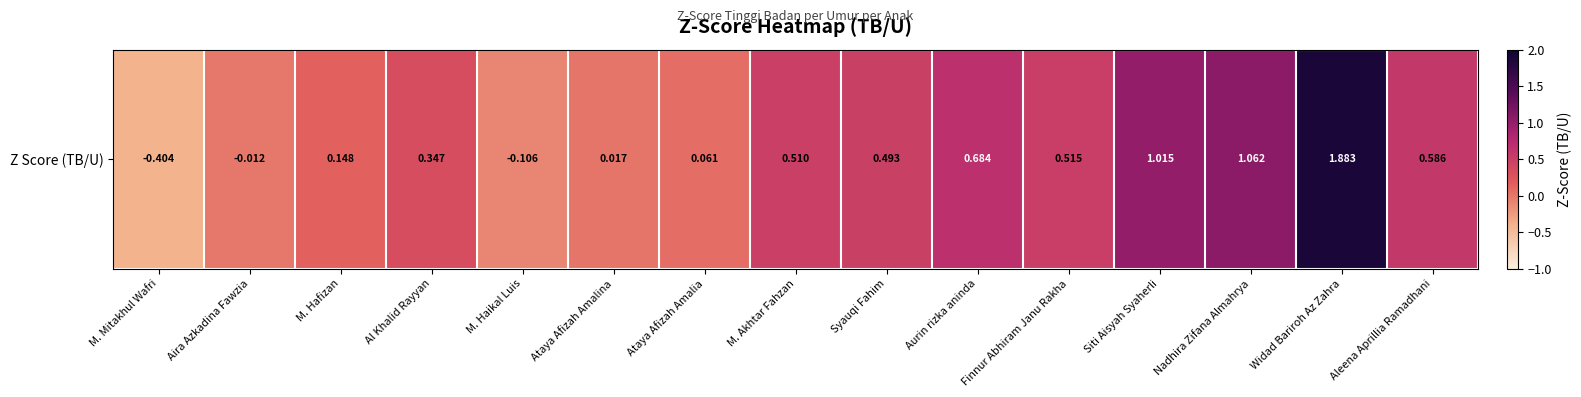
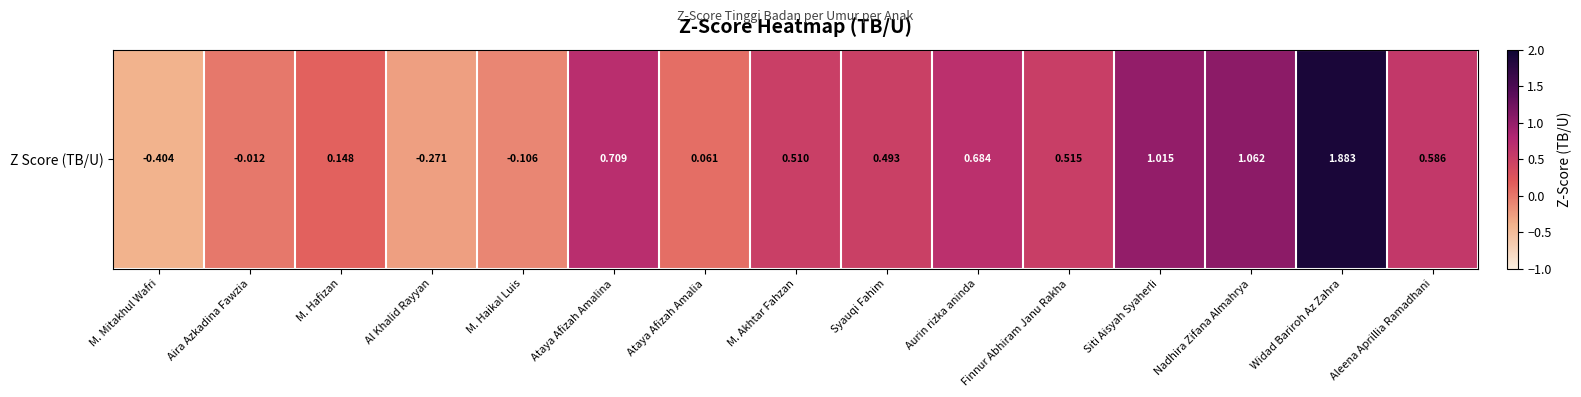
Z Score (TB/U), Al Khalid Rayyan: 0.347 -> -0.271
Z Score (TB/U), Ataya Afizah Amalina: 0.017 -> 0.709
